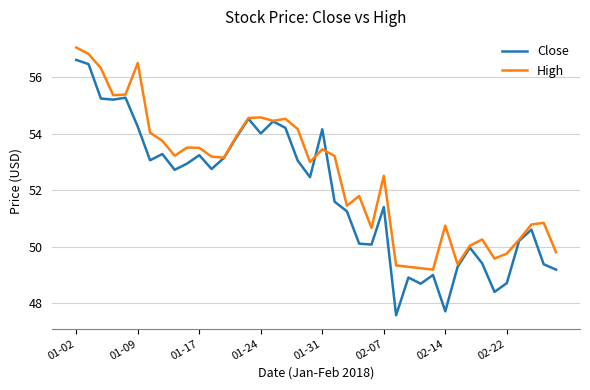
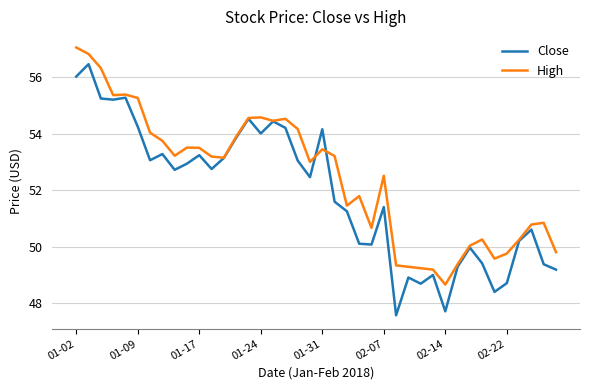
Close, 01-02: 56.6 -> 56.0
High, 01-09: 56.5 -> 55.3
High, 02-14: 50.7 -> 48.7
